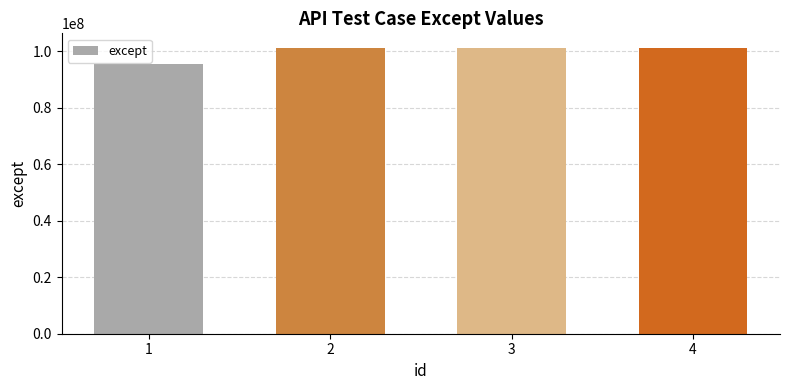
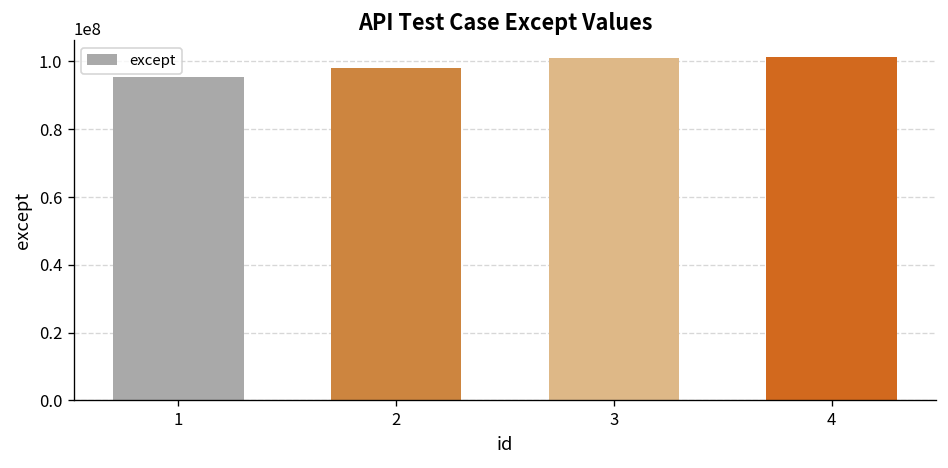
2: 101000000 -> 98000000
